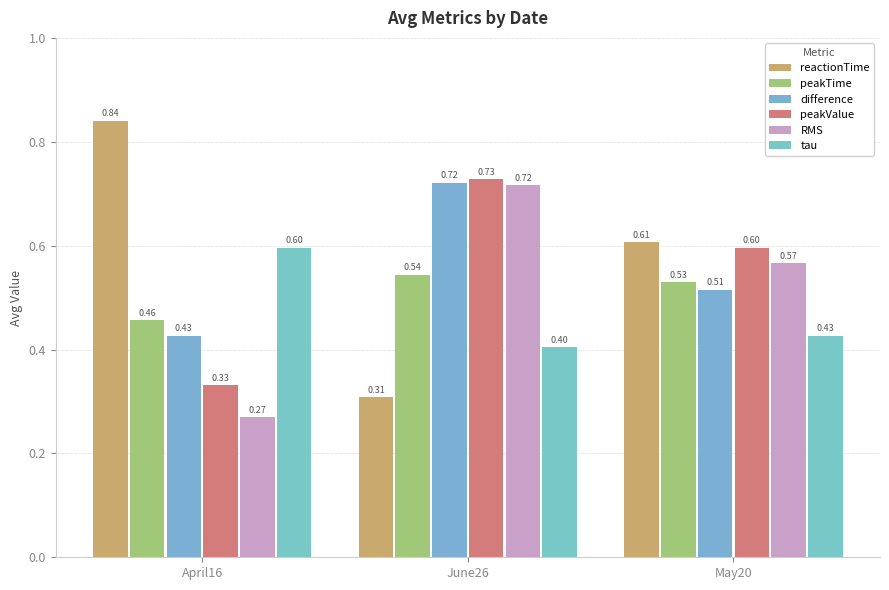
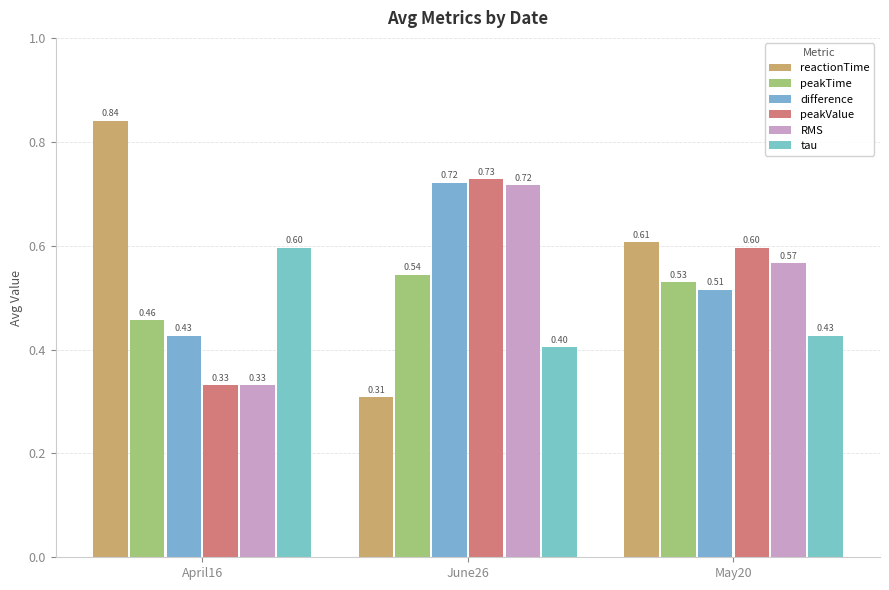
RMS, April16: 0.27 -> 0.33
